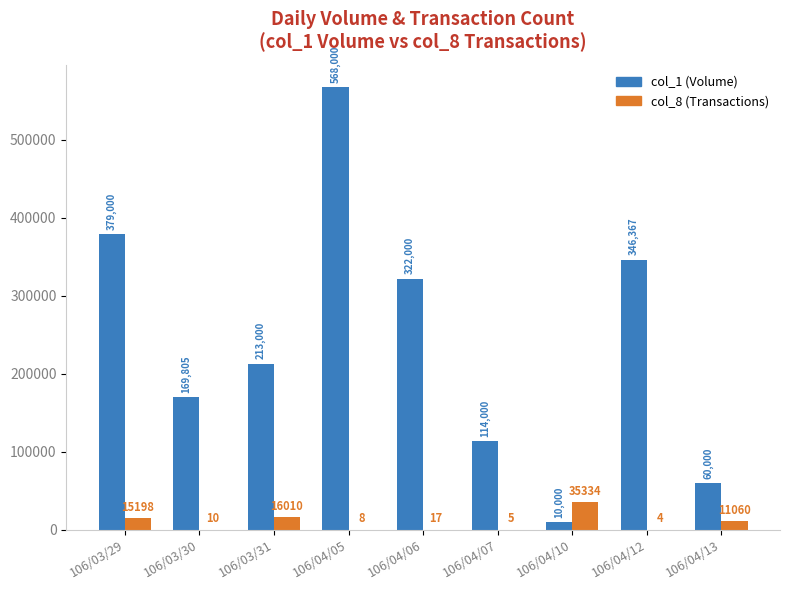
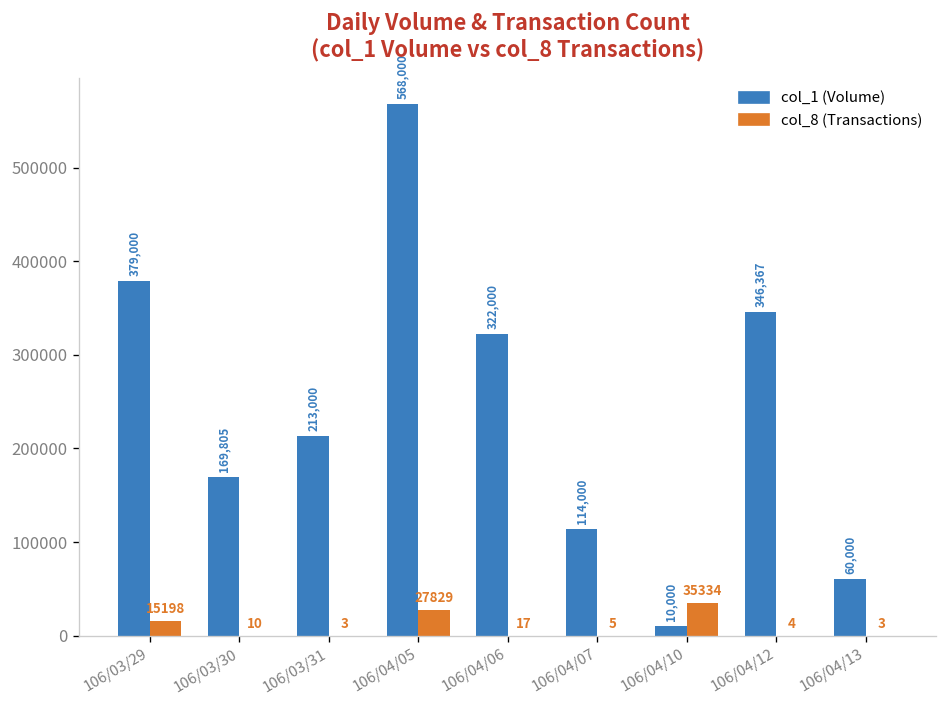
col_8 (Transactions), 106/03/31: 16010 -> 3
col_8 (Transactions), 106/04/05: 8 -> 27829
col_8 (Transactions), 106/04/13: 11060 -> 3
